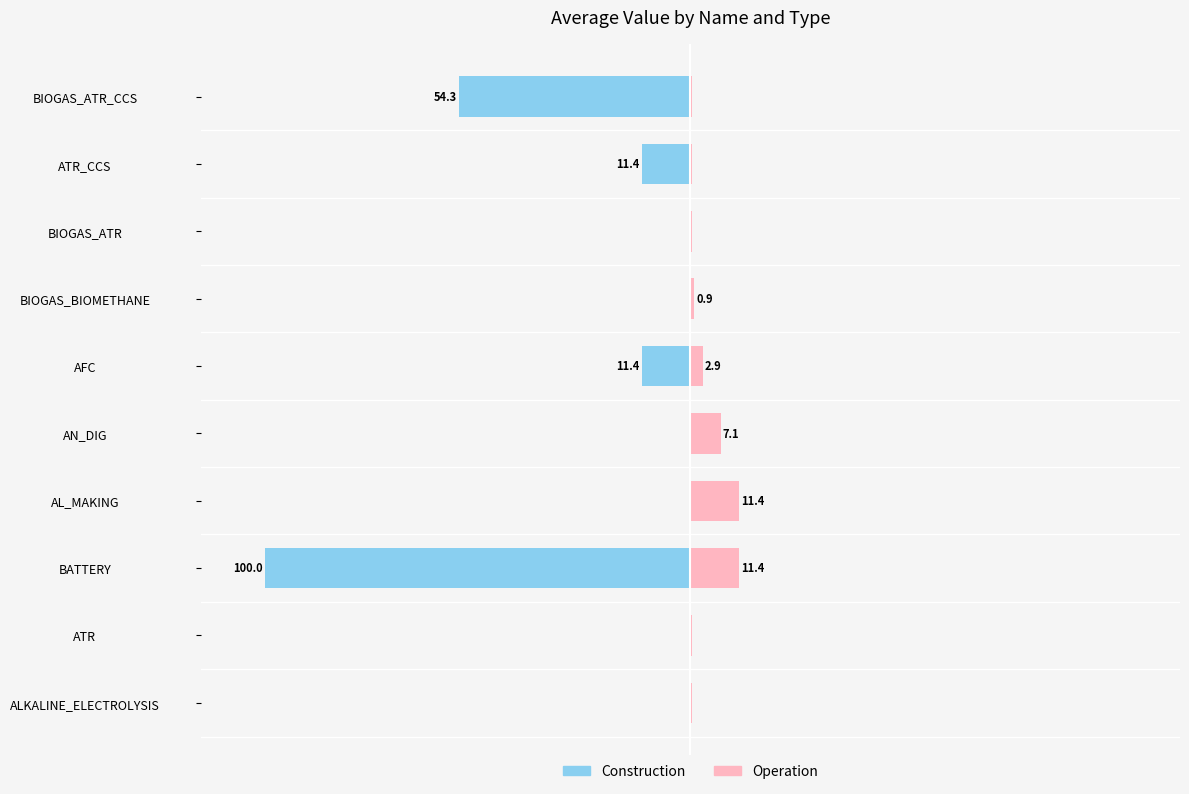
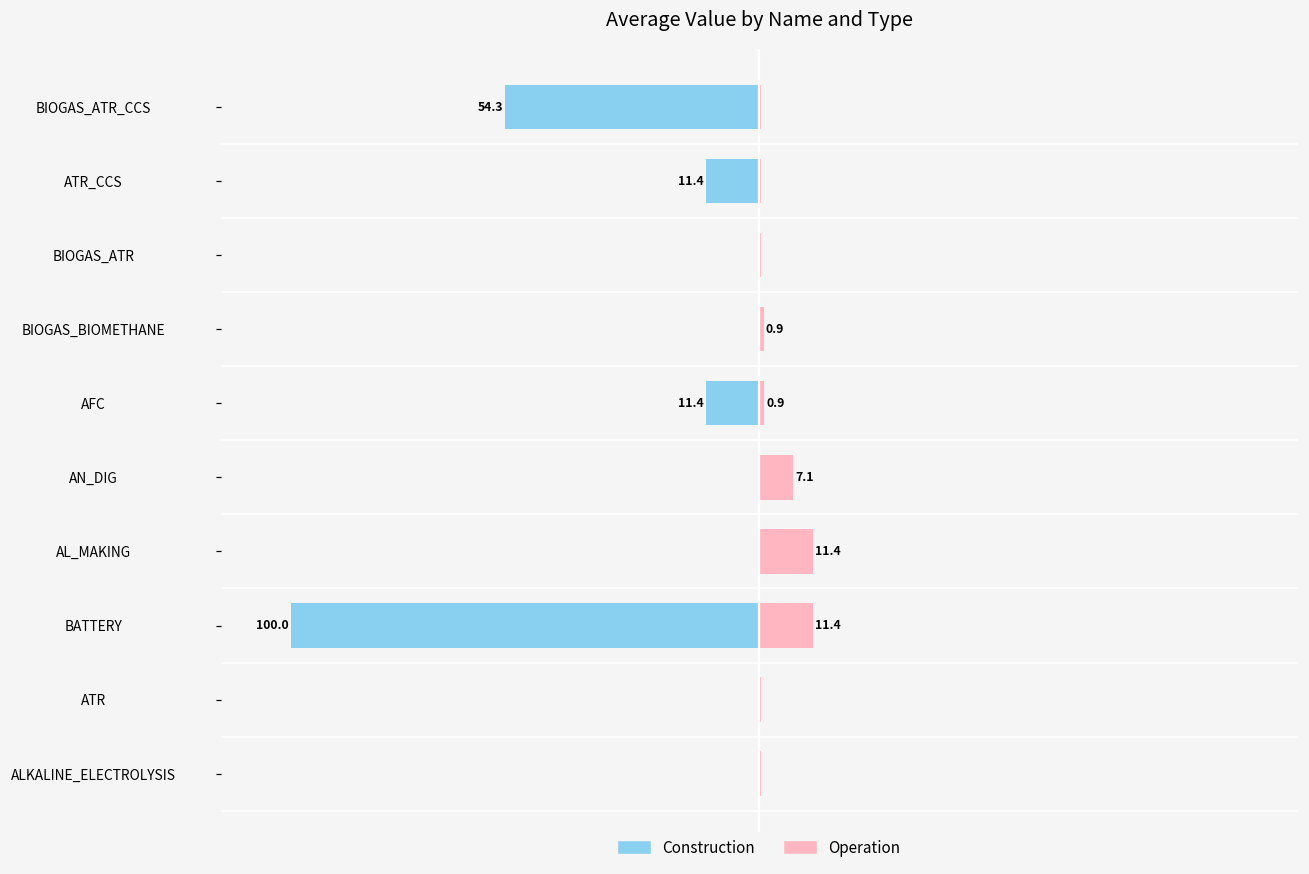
Operation, AFC: 2.9 -> 0.9
